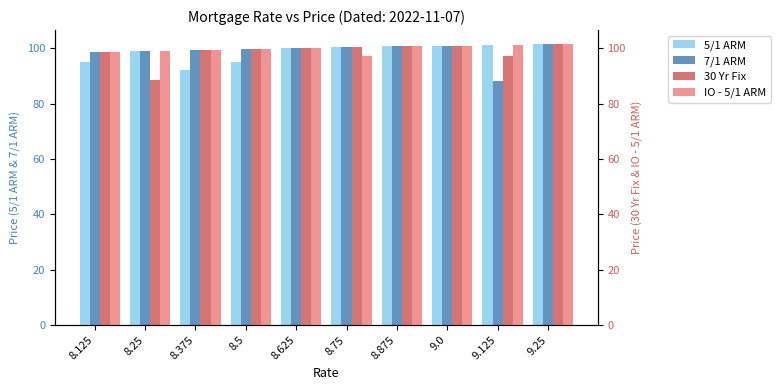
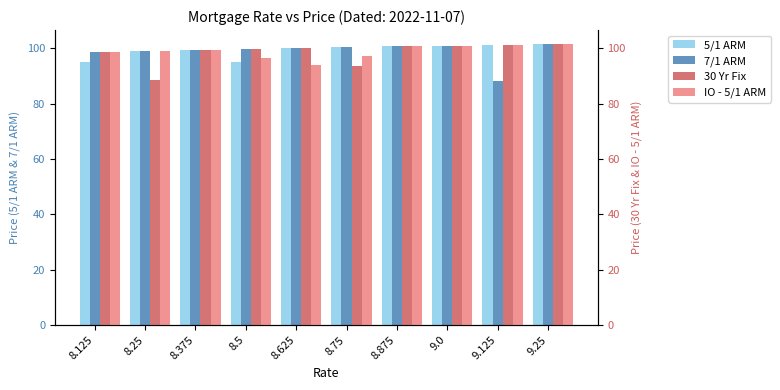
5/1 ARM, 8.375: 92 -> 99
IO - 5/1 ARM, 8.5: 100 -> 97
IO - 5/1 ARM, 8.625: 100 -> 94
30 Yr Fix, 8.75: 101 -> 94
30 Yr Fix, 9.125: 97 -> 101
